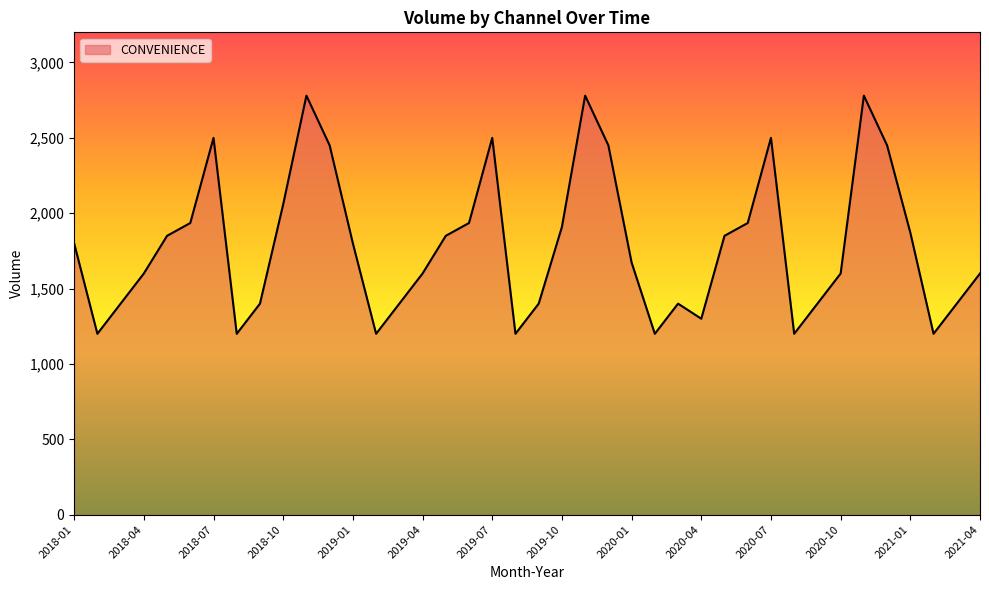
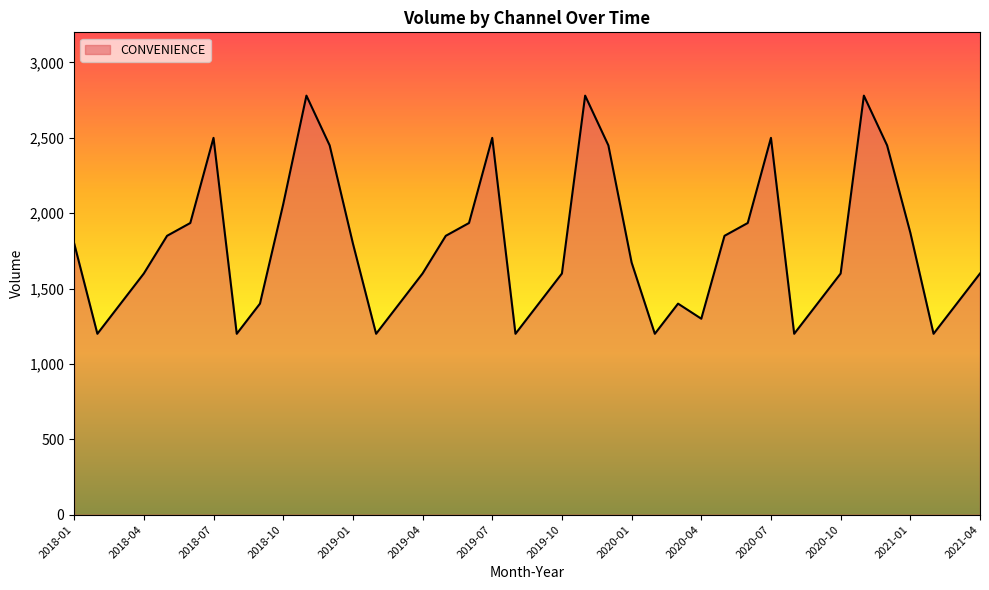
2019-10: 1,910 -> 1,600
